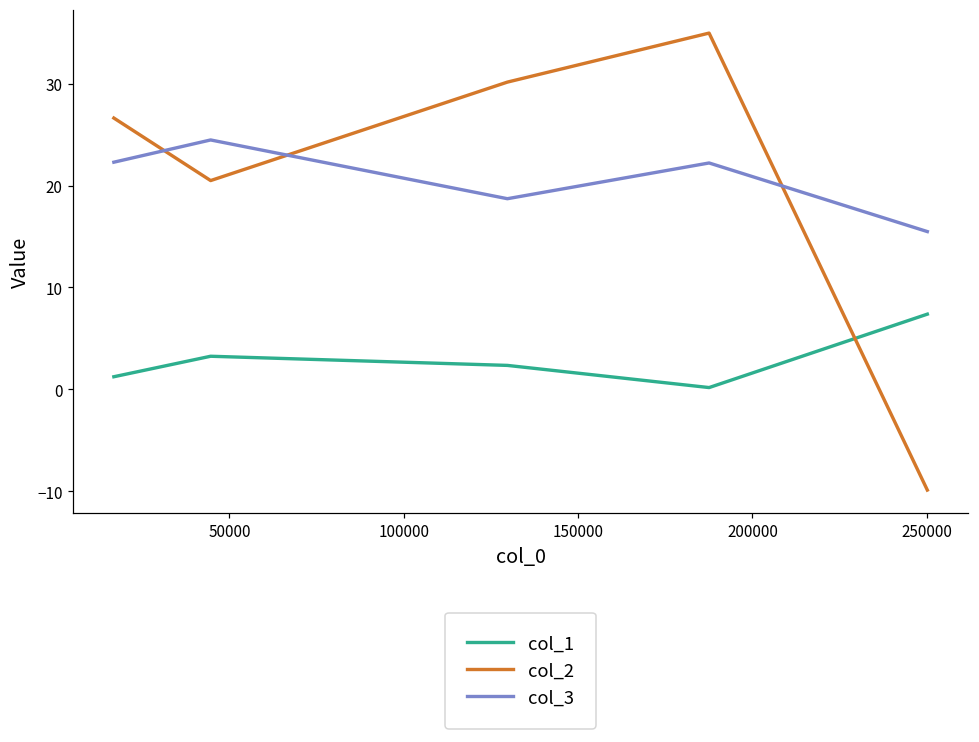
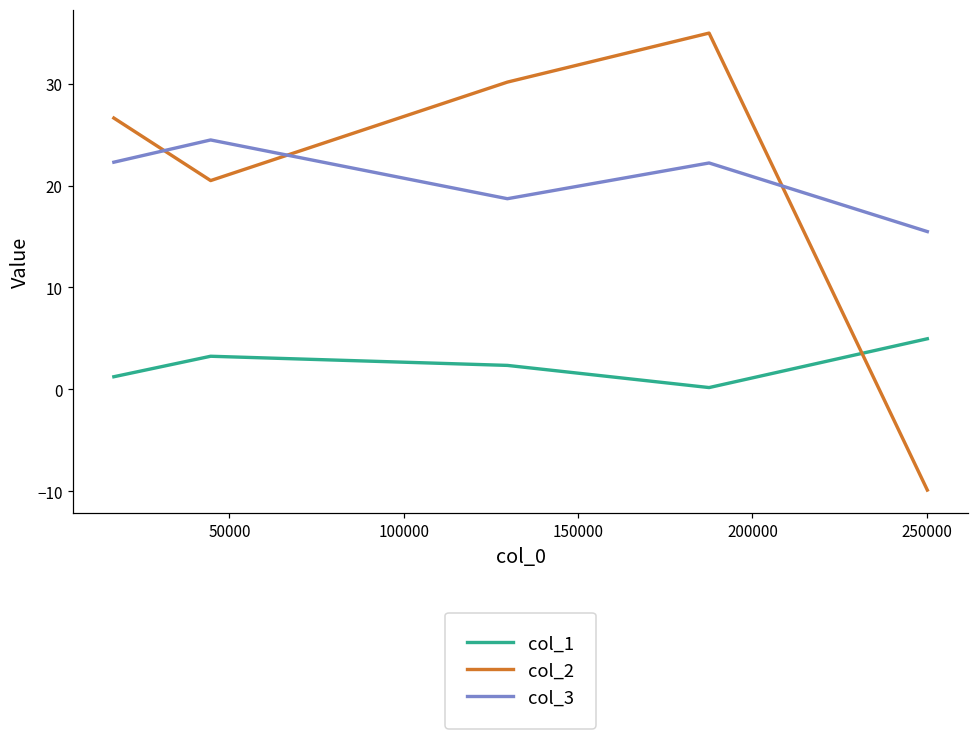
col_1, 250000: 7 -> 5
